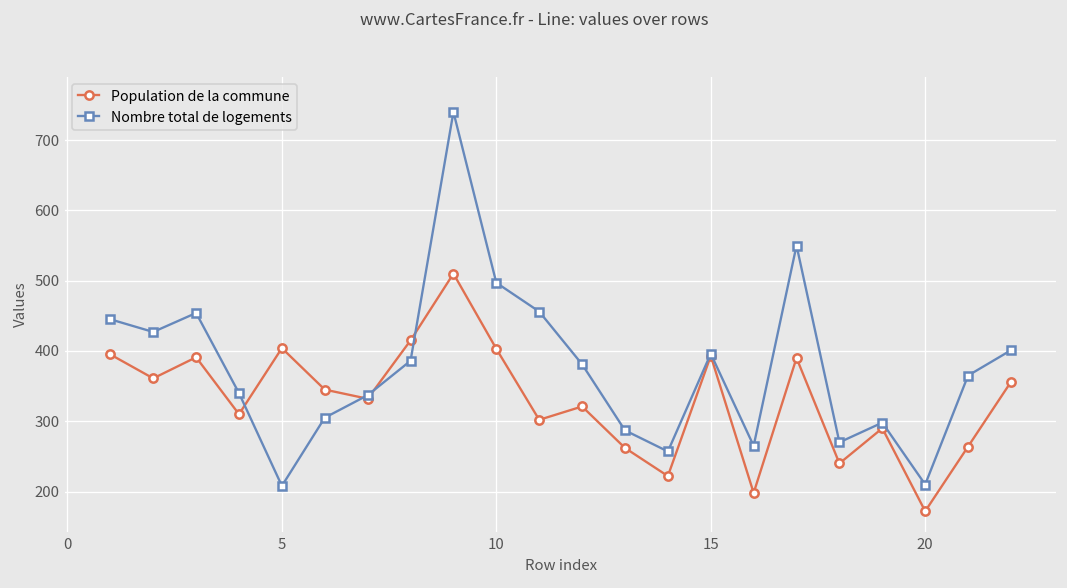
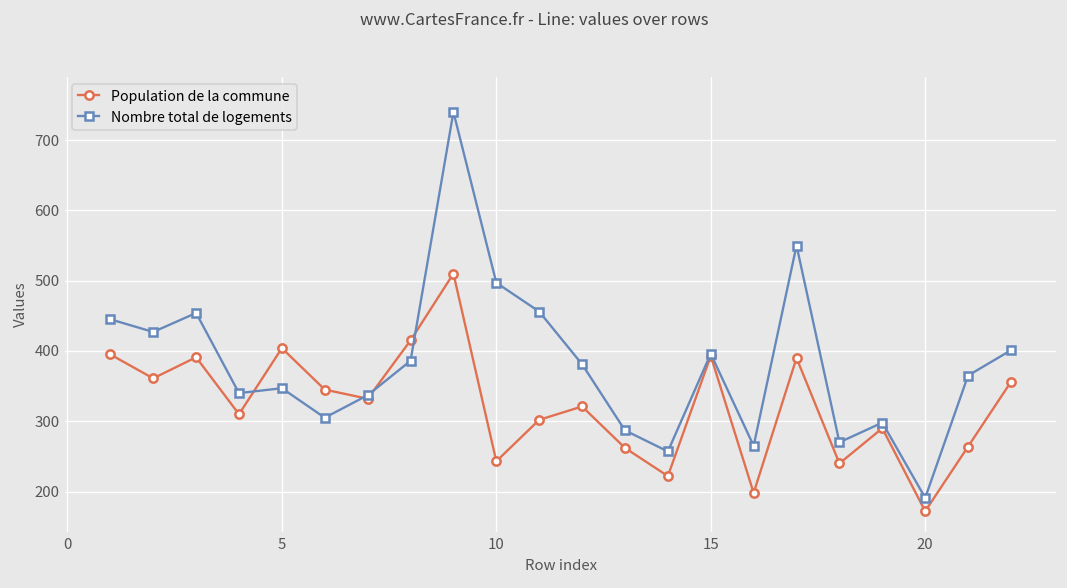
Nombre total de logements, 5: 210 -> 350
Population de la commune, 10: 400 -> 240
Nombre total de logements, 20: 210 -> 190
